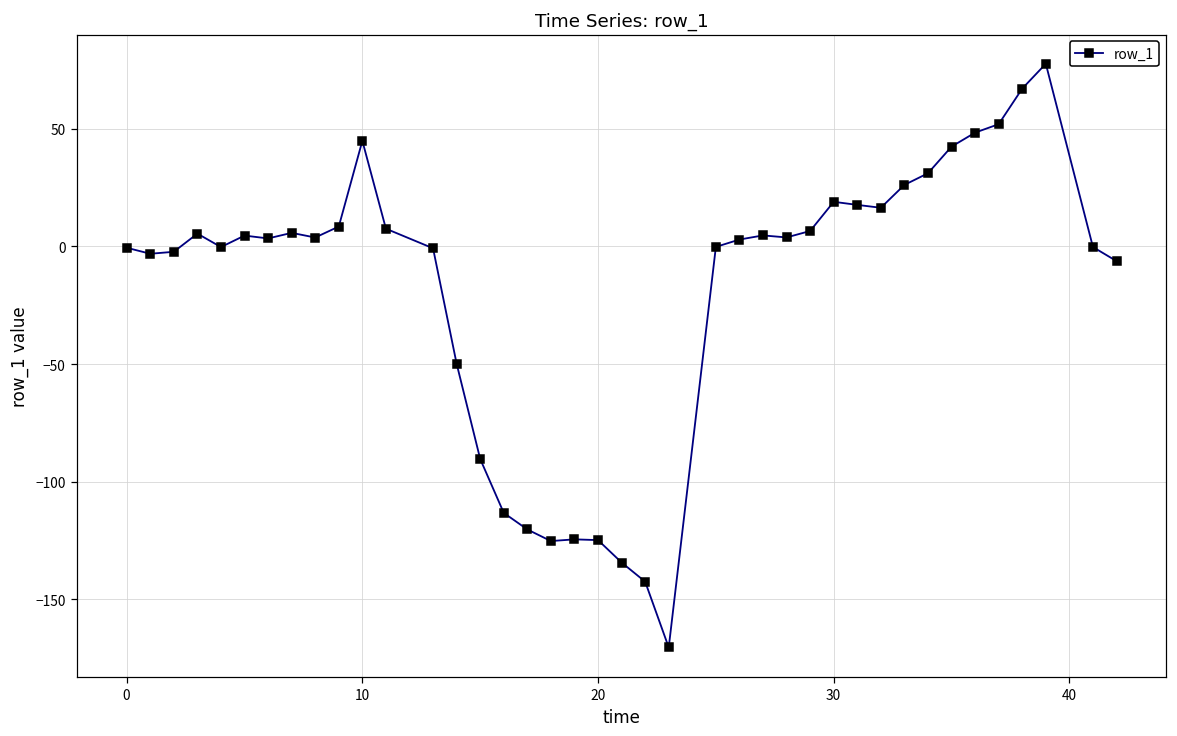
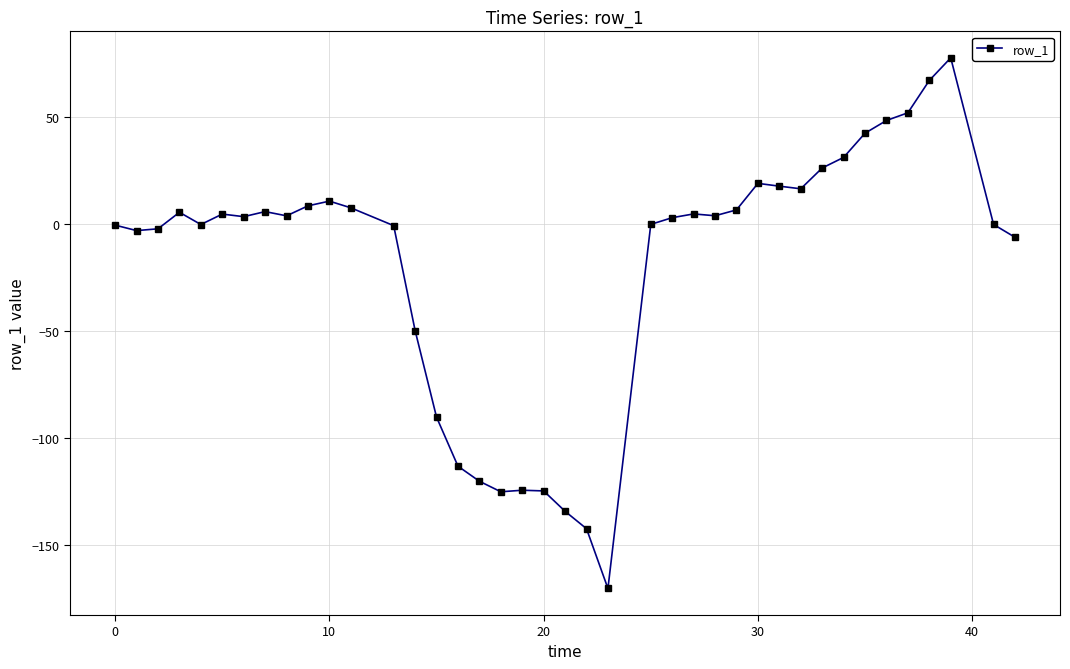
10: 45 -> 11
